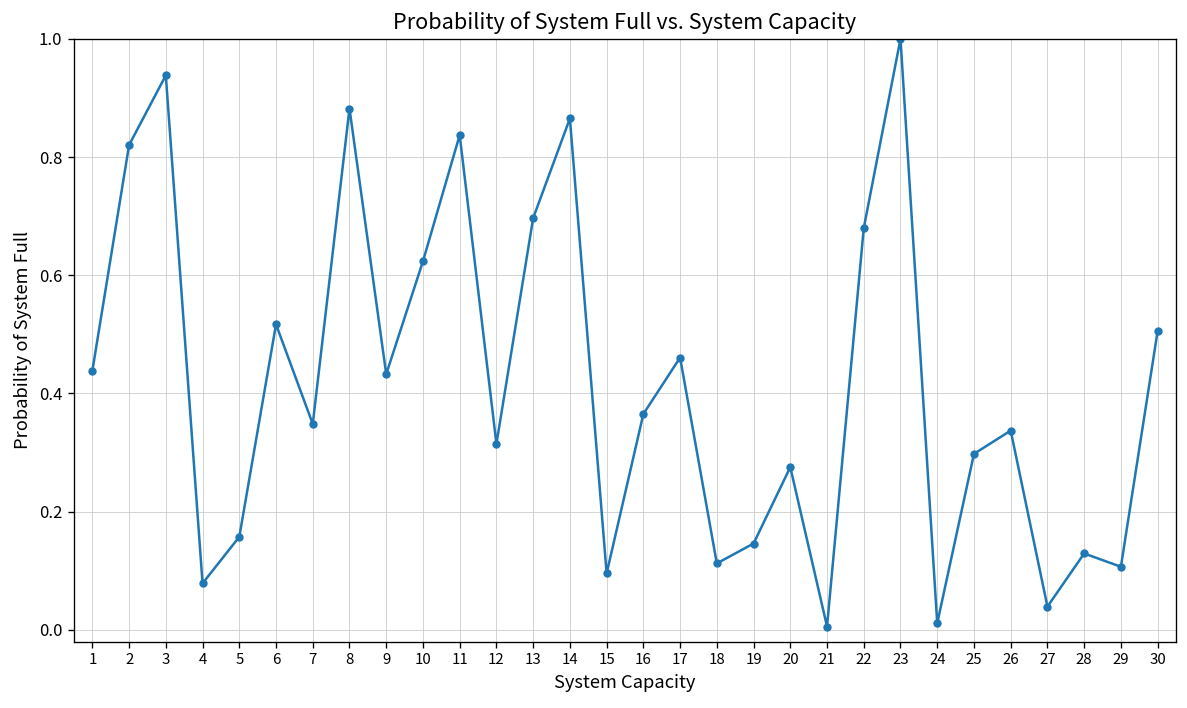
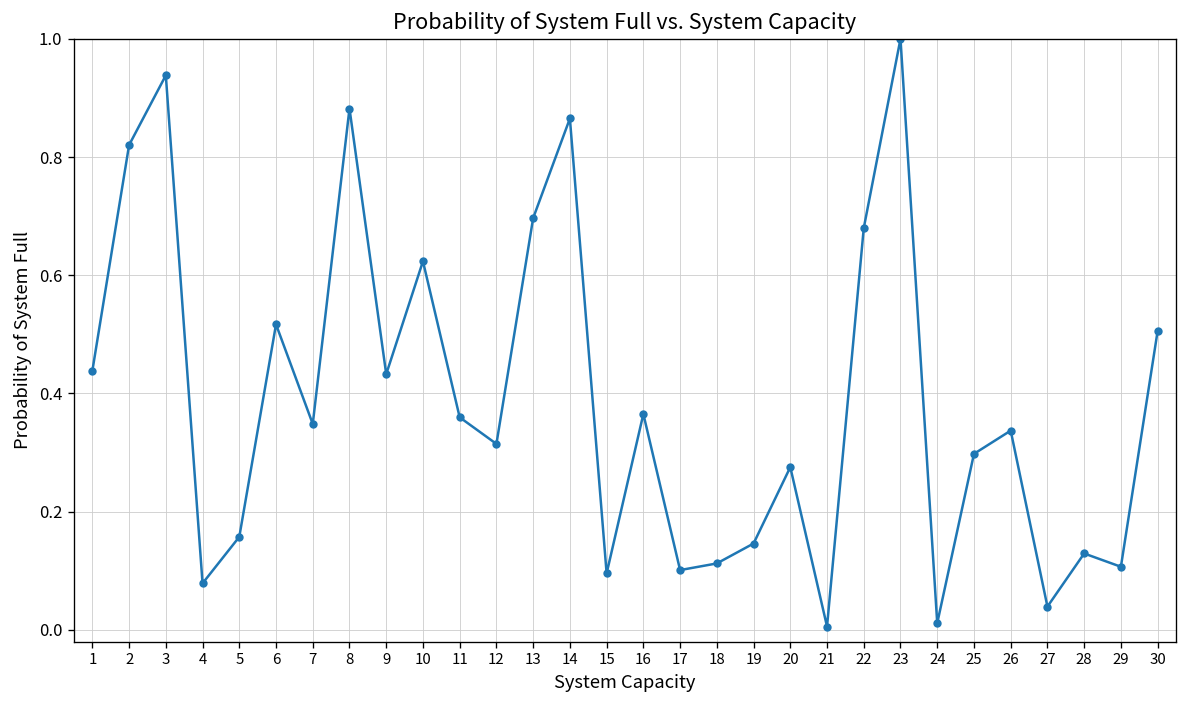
11: 0.84 -> 0.36
17: 0.46 -> 0.10
